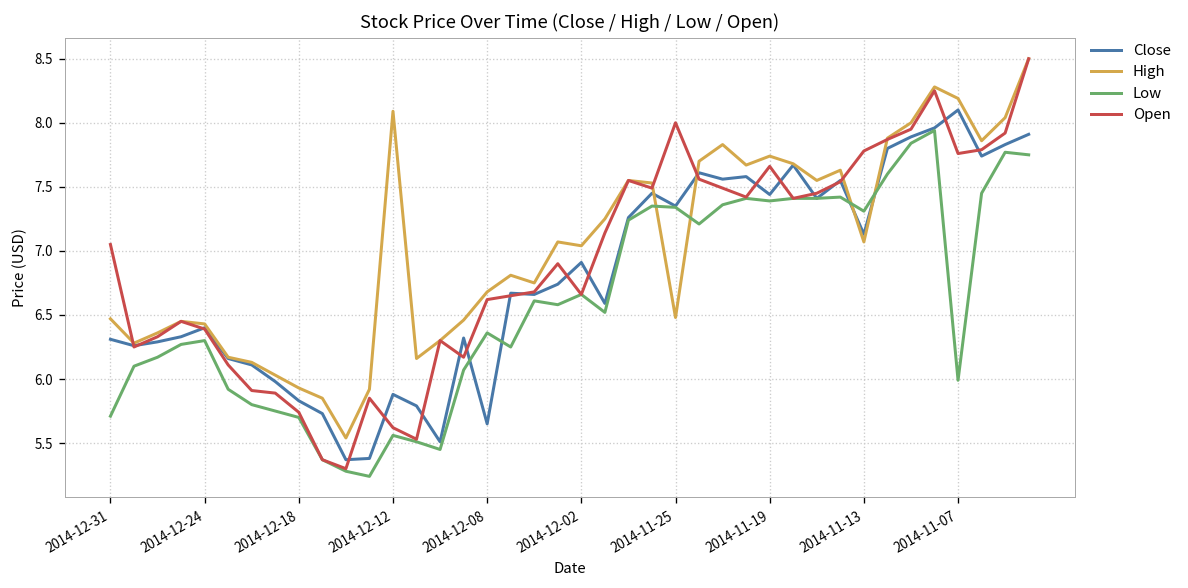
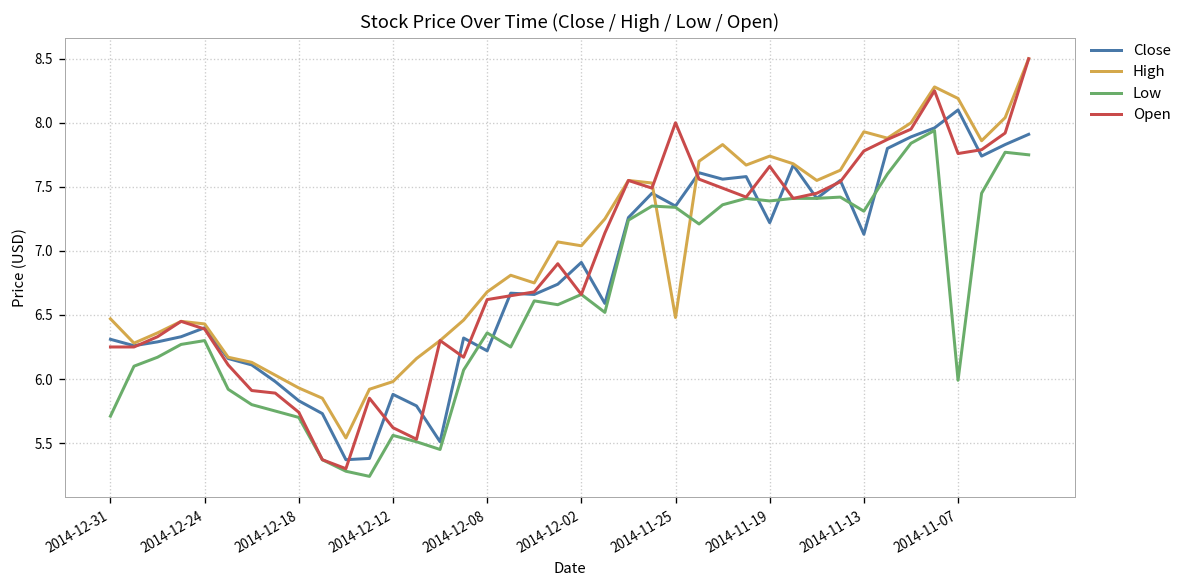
Open, 2014-12-31: 7.05 -> 6.25
High, 2014-12-12: 8.09 -> 5.98
Close, 2014-12-08: 5.65 -> 6.22
Close, 2014-11-19: 7.44 -> 7.22
High, 2014-11-13: 7.07 -> 7.93
